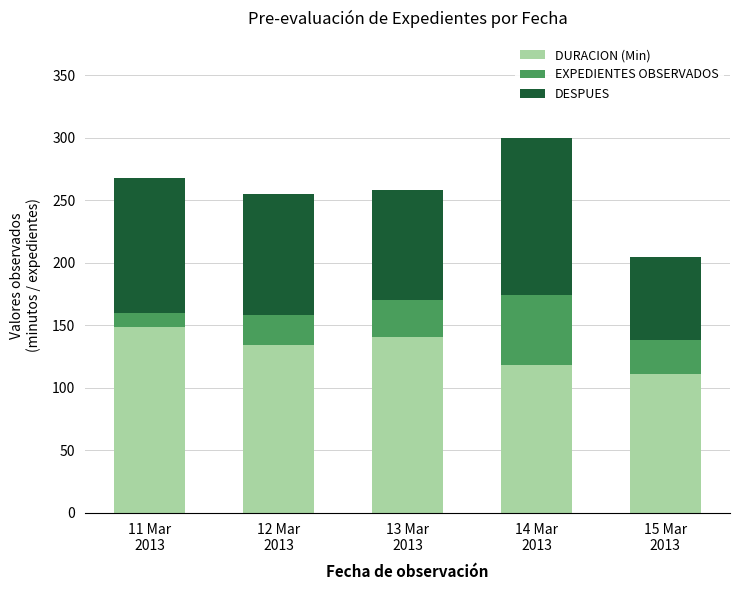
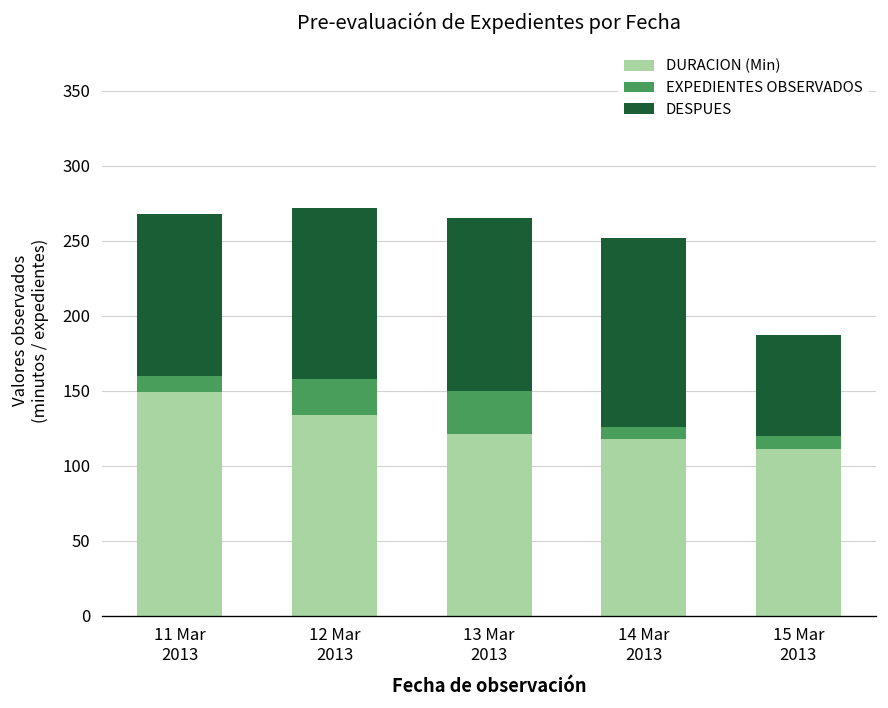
DESPUES, 12 Mar 2013: 97 -> 114
DURACION (Min), 13 Mar 2013: 141 -> 121
DESPUES, 13 Mar 2013: 88 -> 115
EXPEDIENTES OBSERVADOS, 14 Mar 2013: 56 -> 8
EXPEDIENTES OBSERVADOS, 15 Mar 2013: 27 -> 9
